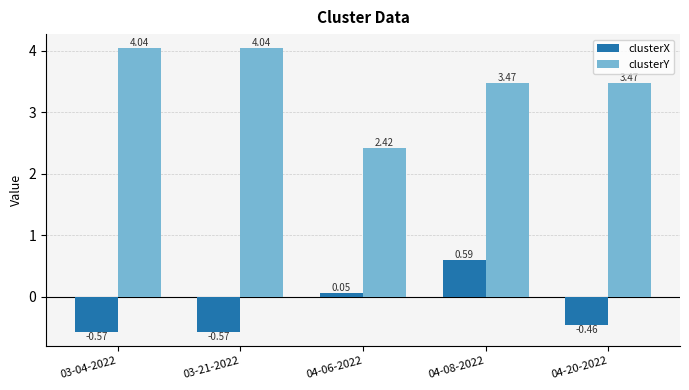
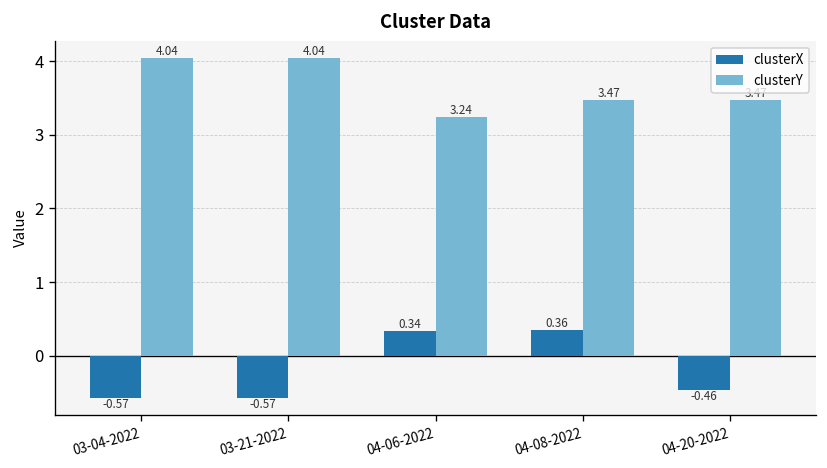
clusterX, 04-06-2022: 0.05 -> 0.34
clusterY, 04-06-2022: 2.42 -> 3.24
clusterX, 04-08-2022: 0.59 -> 0.36
